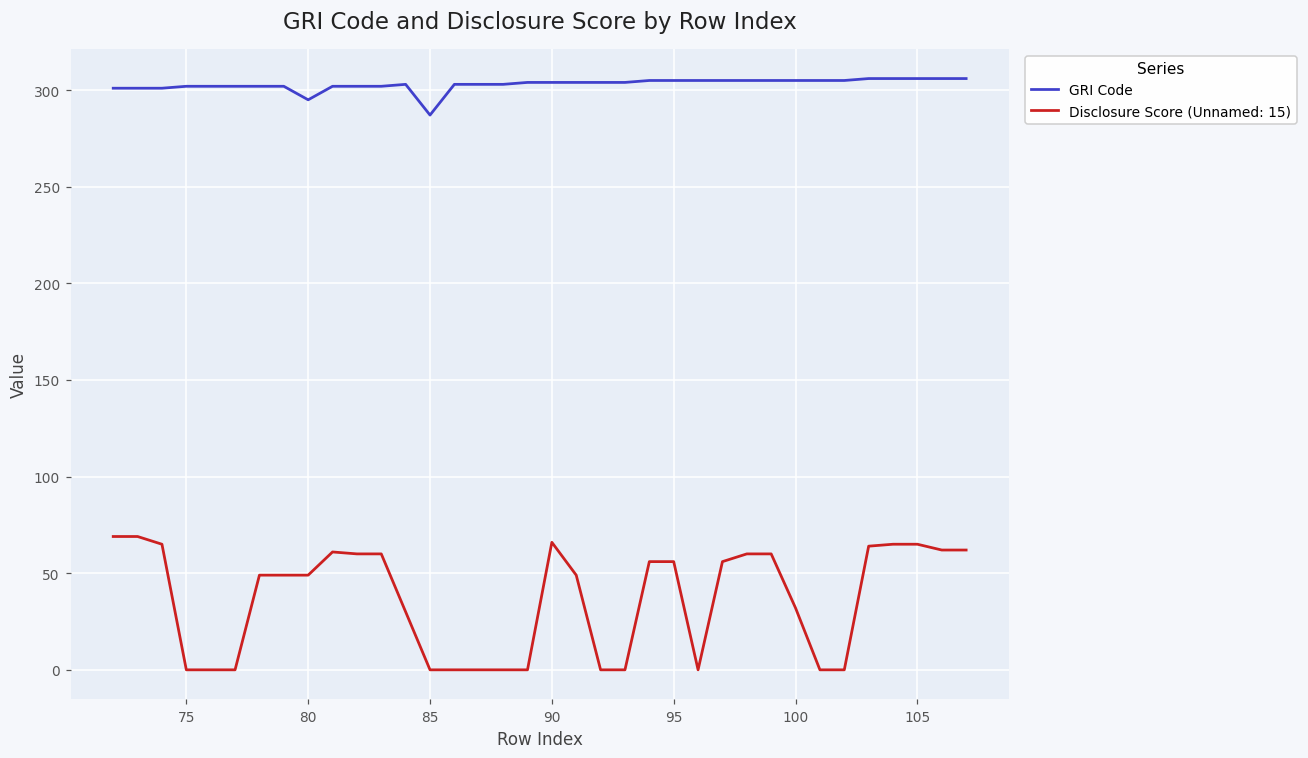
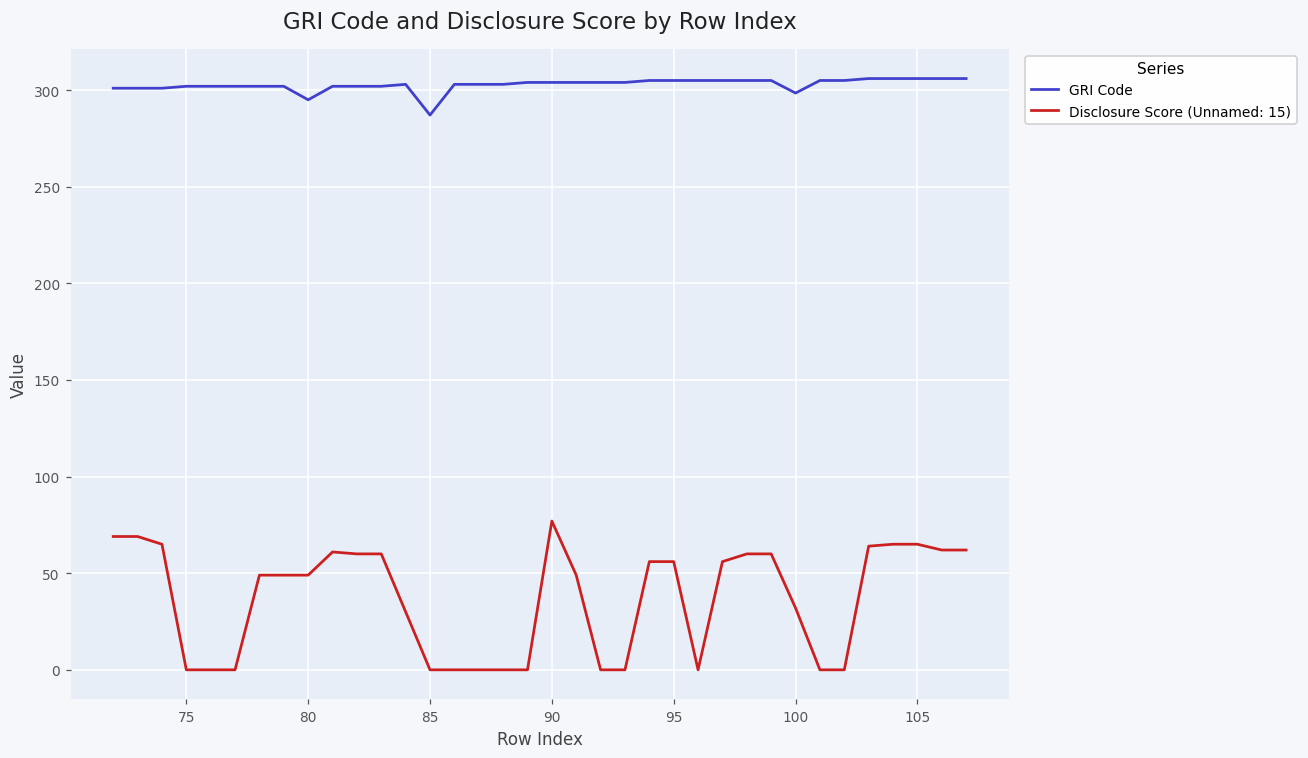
Disclosure Score (Unnamed: 15), 90: 66 -> 77
GRI Code, 100: 305 -> 299
